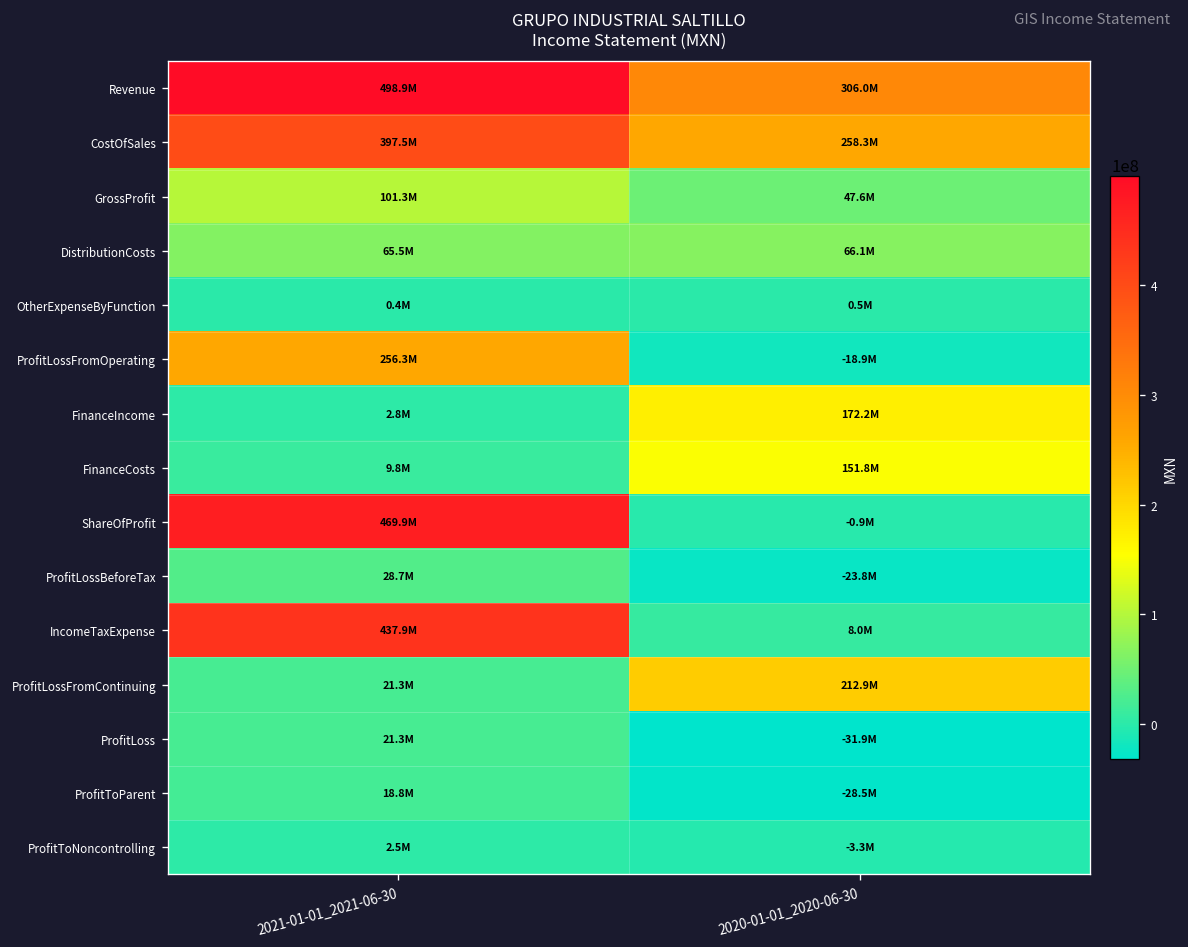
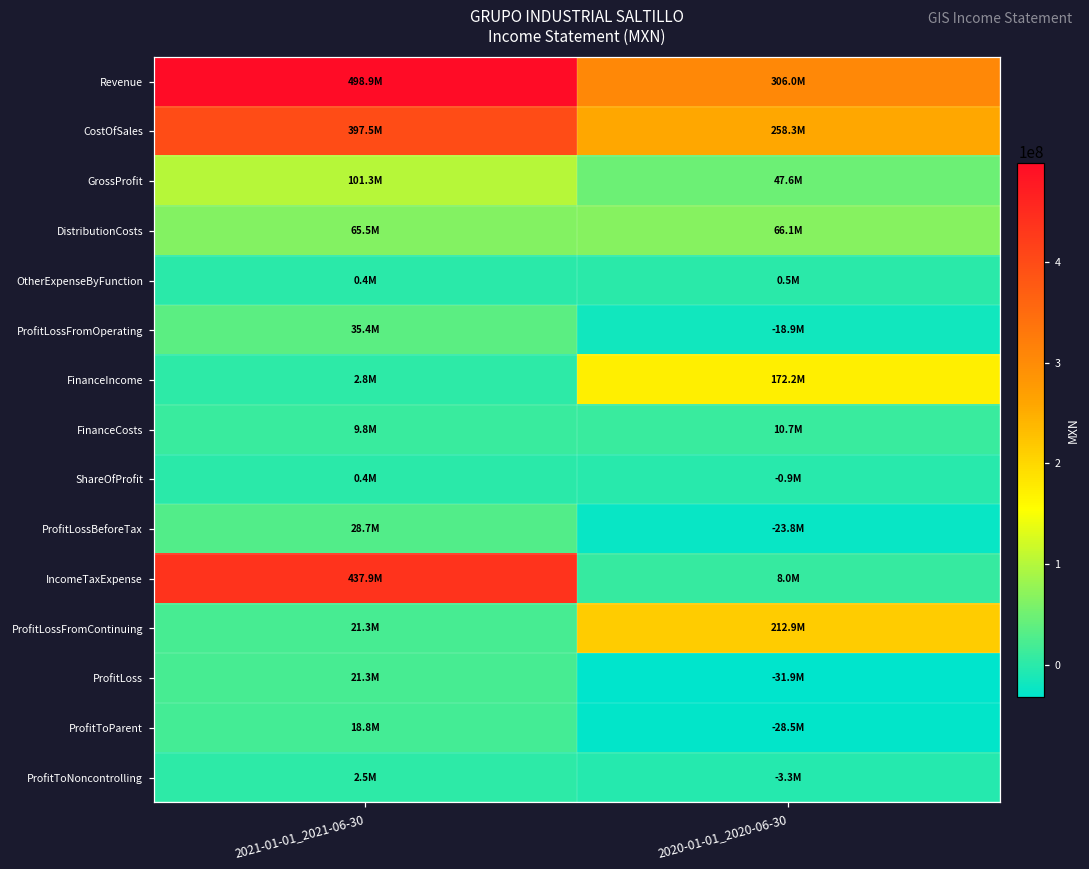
ProfitLossFromOperating, 2021-01-01_2021-06-30: 256.3M -> 35.4M
FinanceCosts, 2020-01-01_2020-06-30: 151.8M -> 10.7M
ShareOfProfit, 2021-01-01_2021-06-30: 469.9M -> 0.4M
